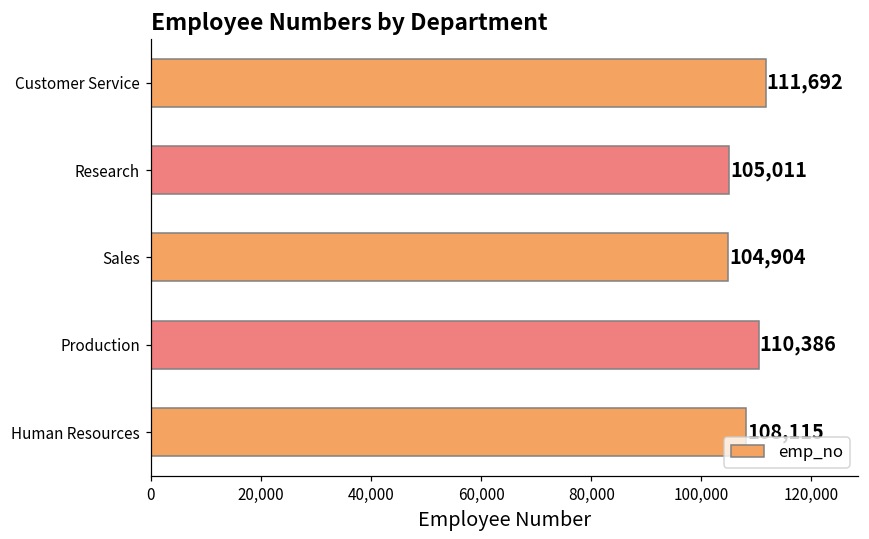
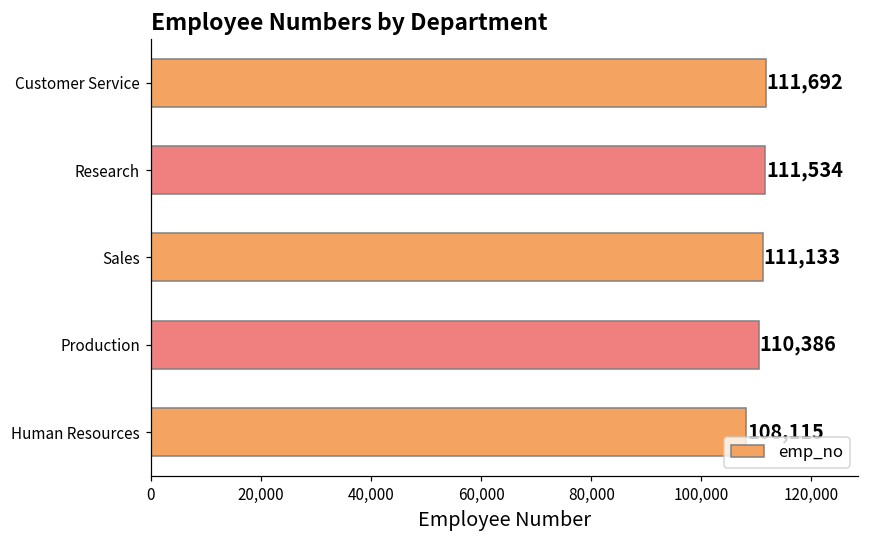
Research: 105,011 -> 111,534
Sales: 104,904 -> 111,133
